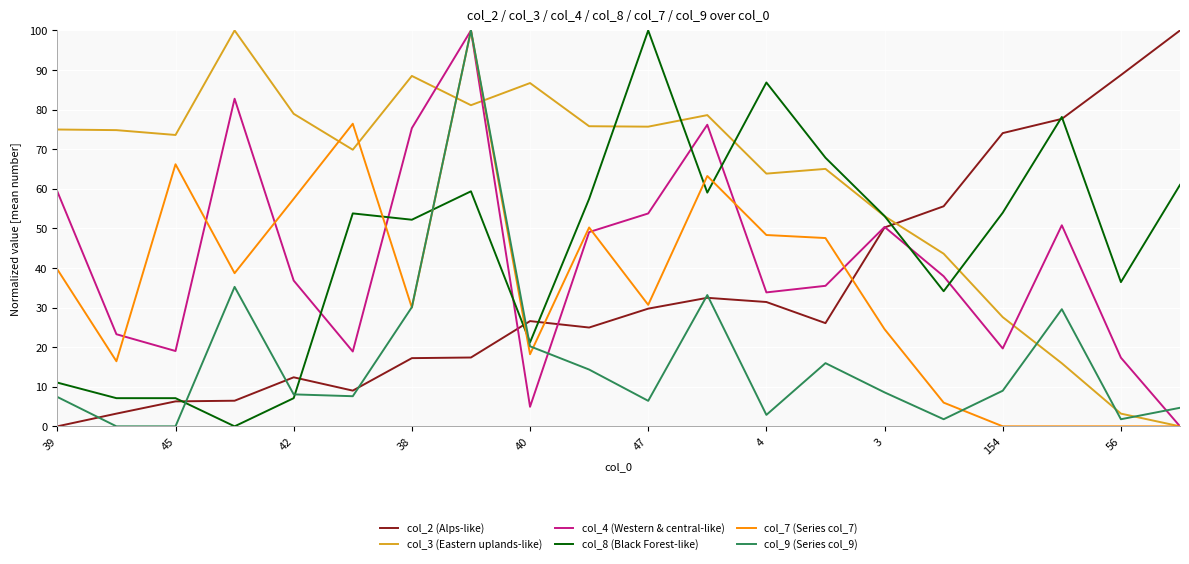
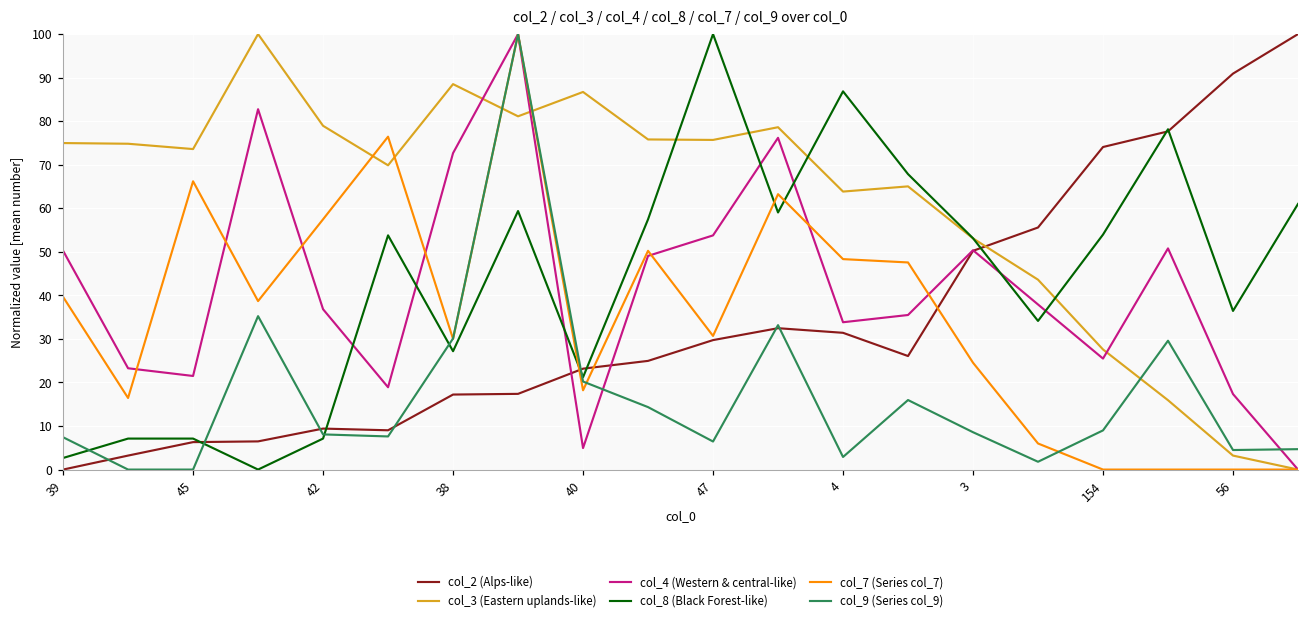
col_4 (Western & central-like), 39: 59 -> 50
col_8 (Black Forest-like), 39: 11 -> 3
col_4 (Western & central-like), 45: 19 -> 21
col_2 (Alps-like), 42: 12 -> 9
col_4 (Western & central-like), 38: 75 -> 73
col_8 (Black Forest-like), 38: 52 -> 27
col_2 (Alps-like), 40: 27 -> 23
col_4 (Western & central-like), 154: 20 -> 25
col_2 (Alps-like), 56: 89 -> 91
col_9 (Series col_9), 56: 2 -> 4
